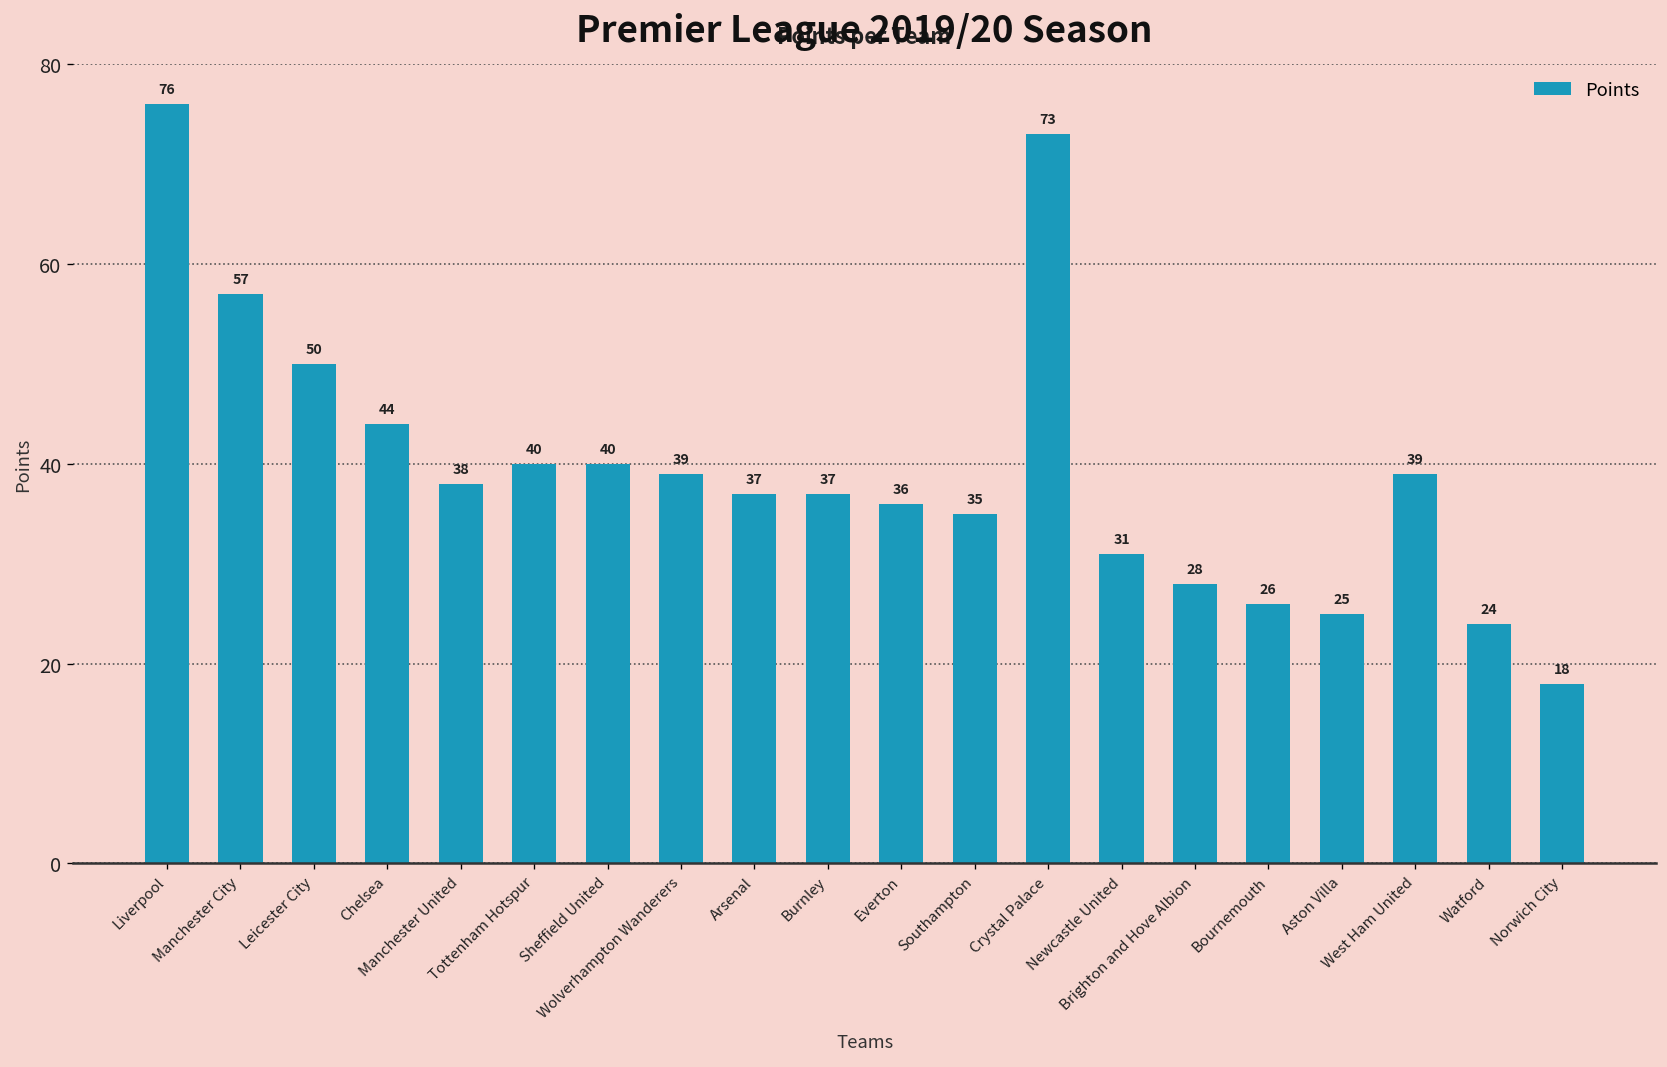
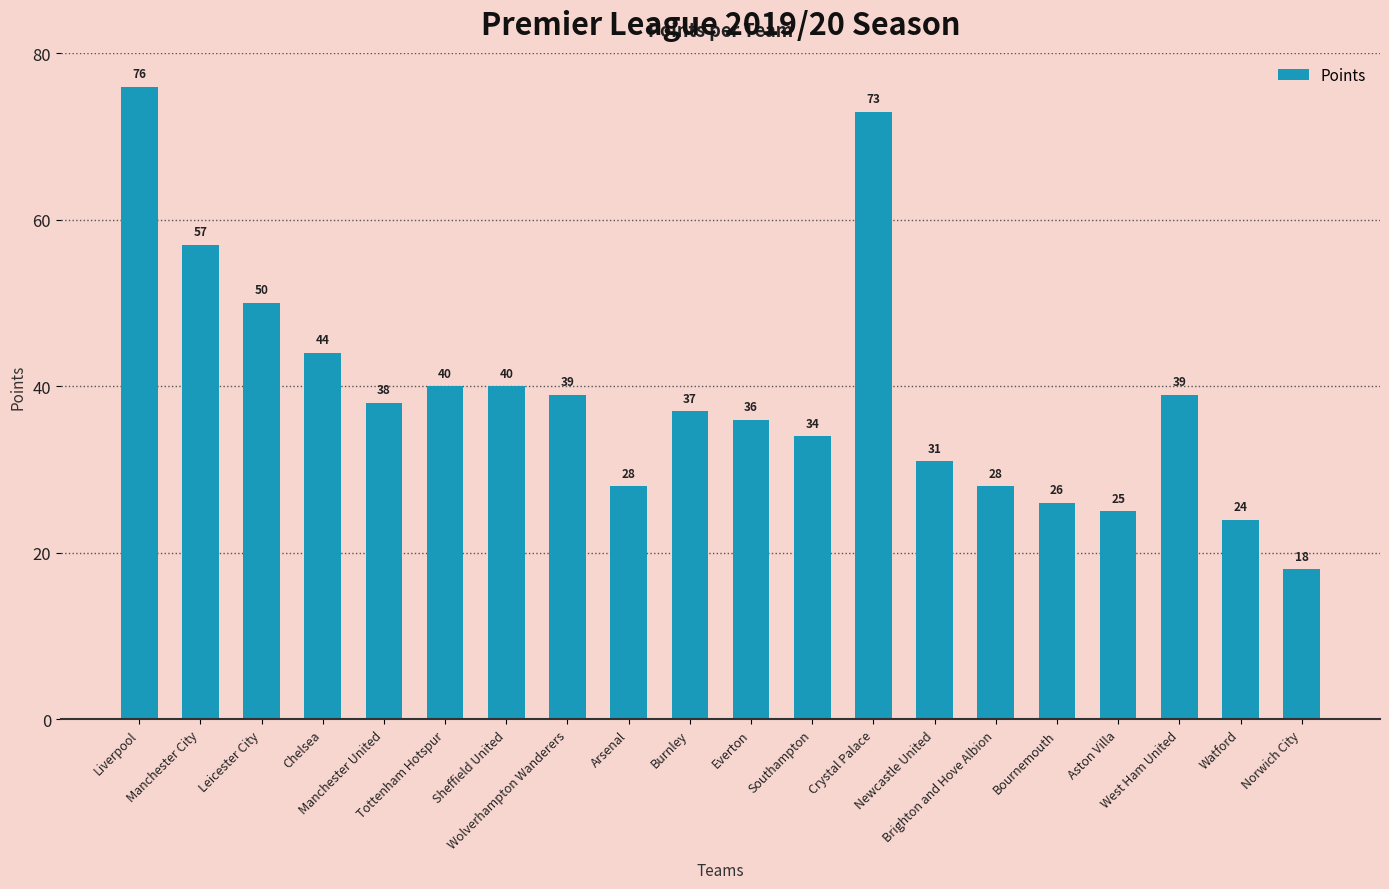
Arsenal: 37 -> 28
Southampton: 35 -> 34
